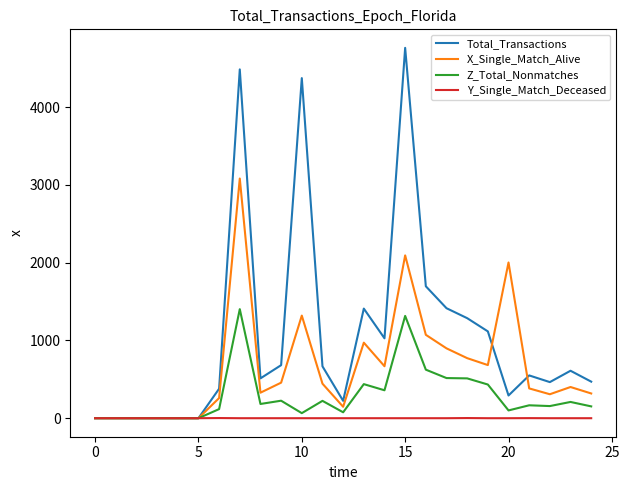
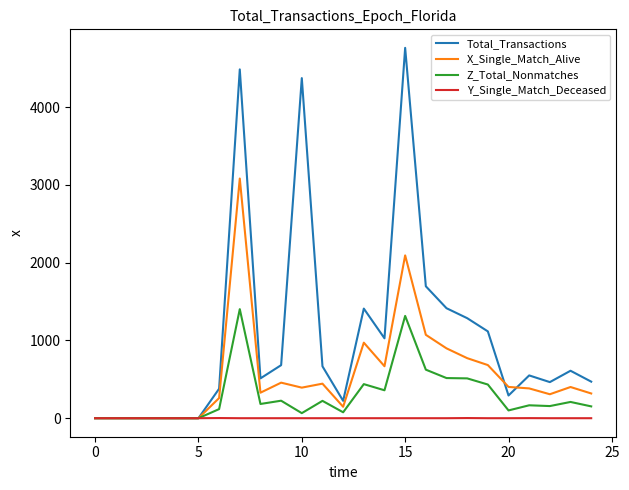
X_Single_Match_Alive, 10: 1300 -> 400
X_Single_Match_Alive, 20: 2000 -> 400
